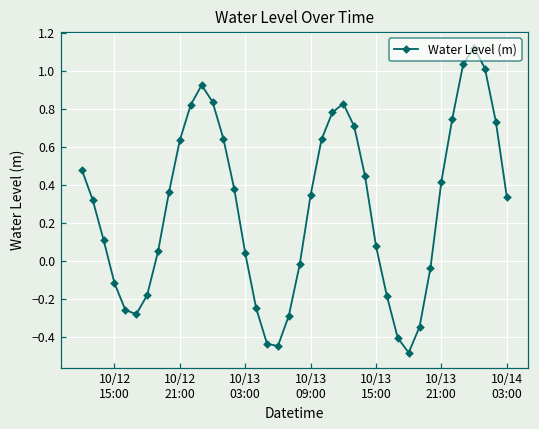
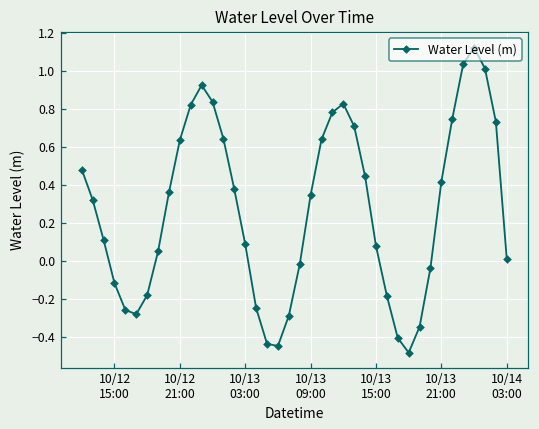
10/13 03:00: 0.04 -> 0.09
10/14 03:00: 0.34 -> 0.01
